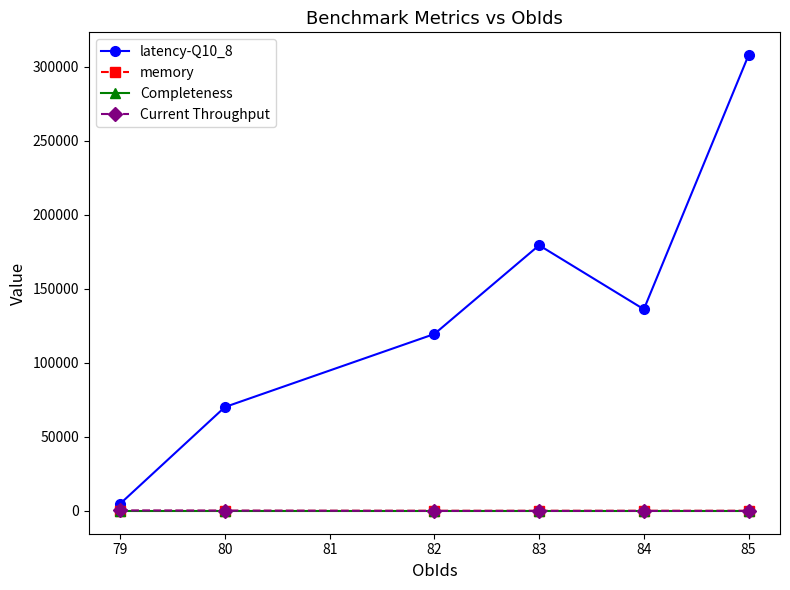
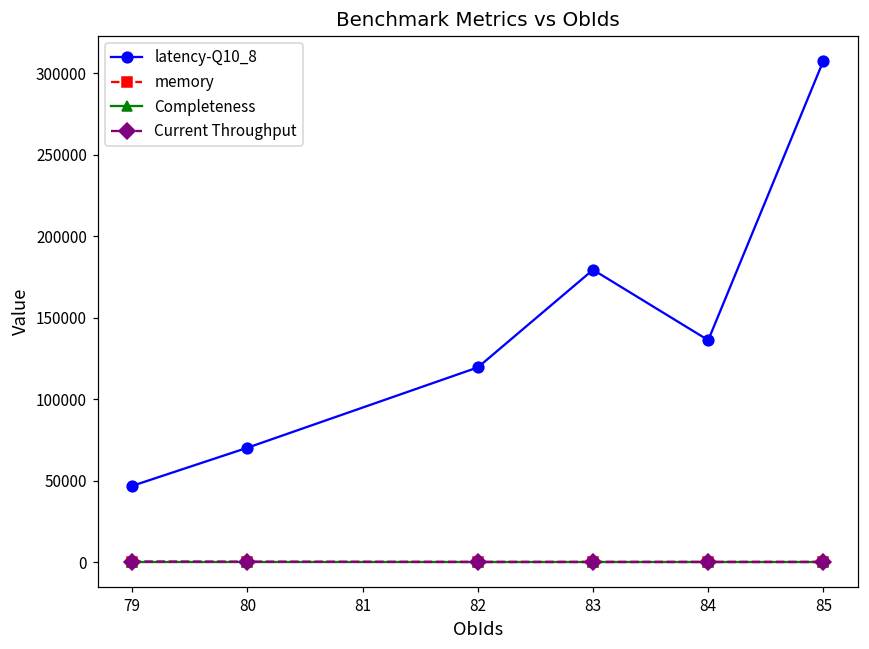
latency-Q10_8, 79: 5000 -> 47000
